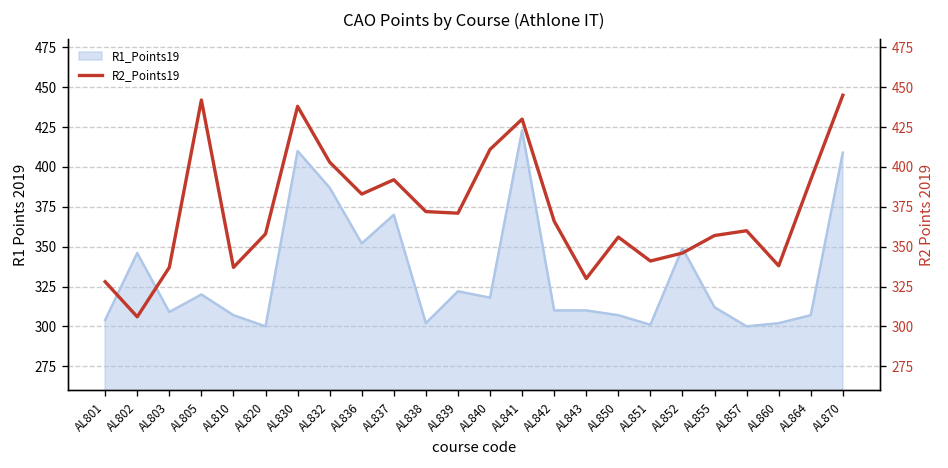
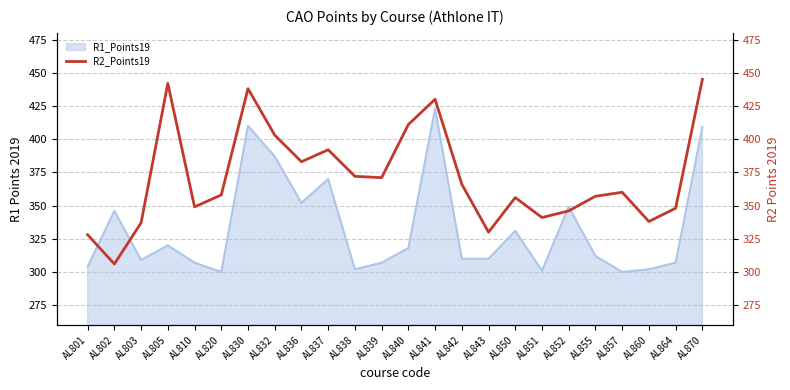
R1_Points19, AL839: 322 -> 307
R1_Points19, AL850: 307 -> 331
R2_Points19, AL810: 337 -> 349
R2_Points19, AL864: 392 -> 348
